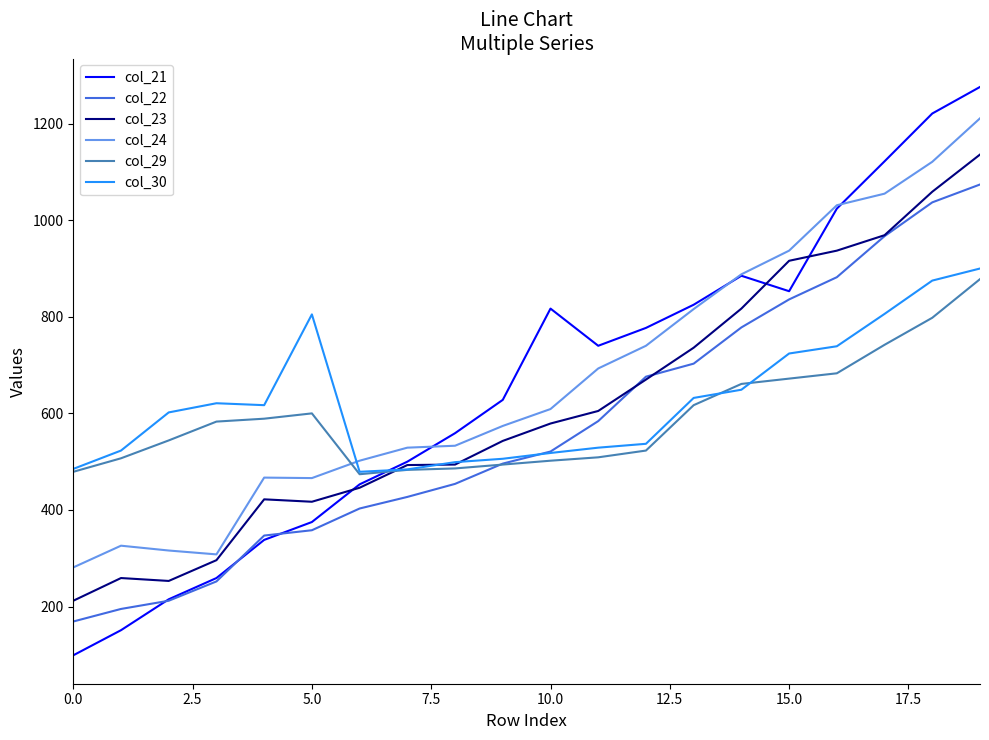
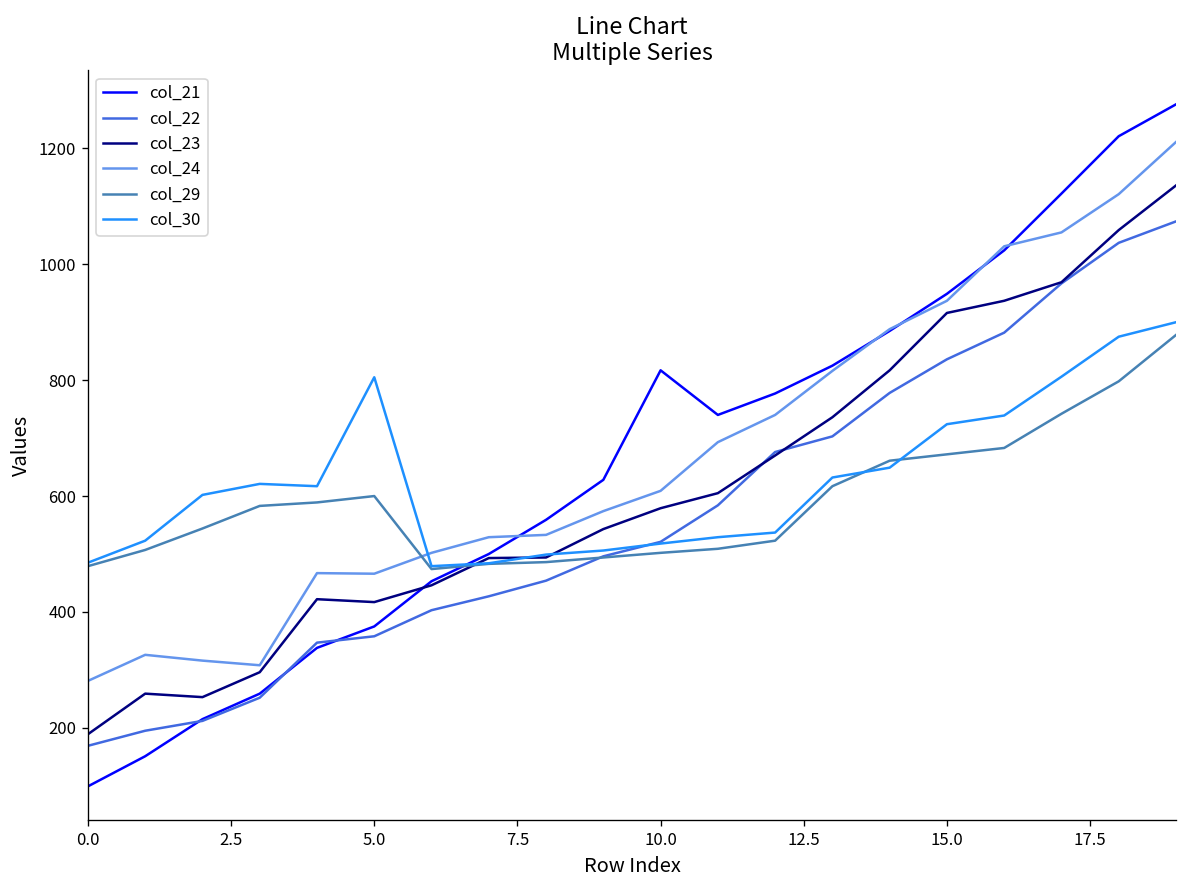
col_23, 0.0: 210 -> 190
col_21, 15.0: 850 -> 950
